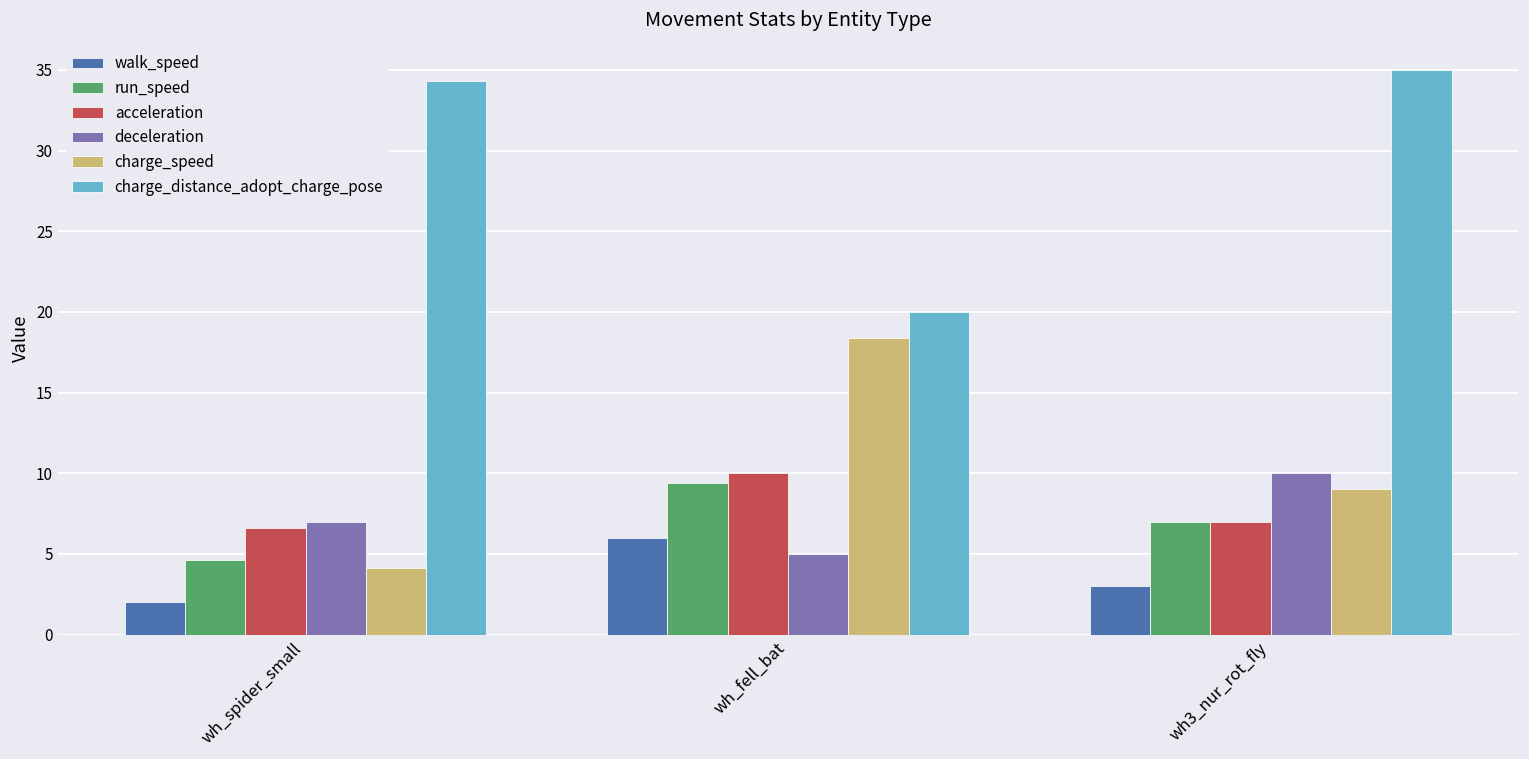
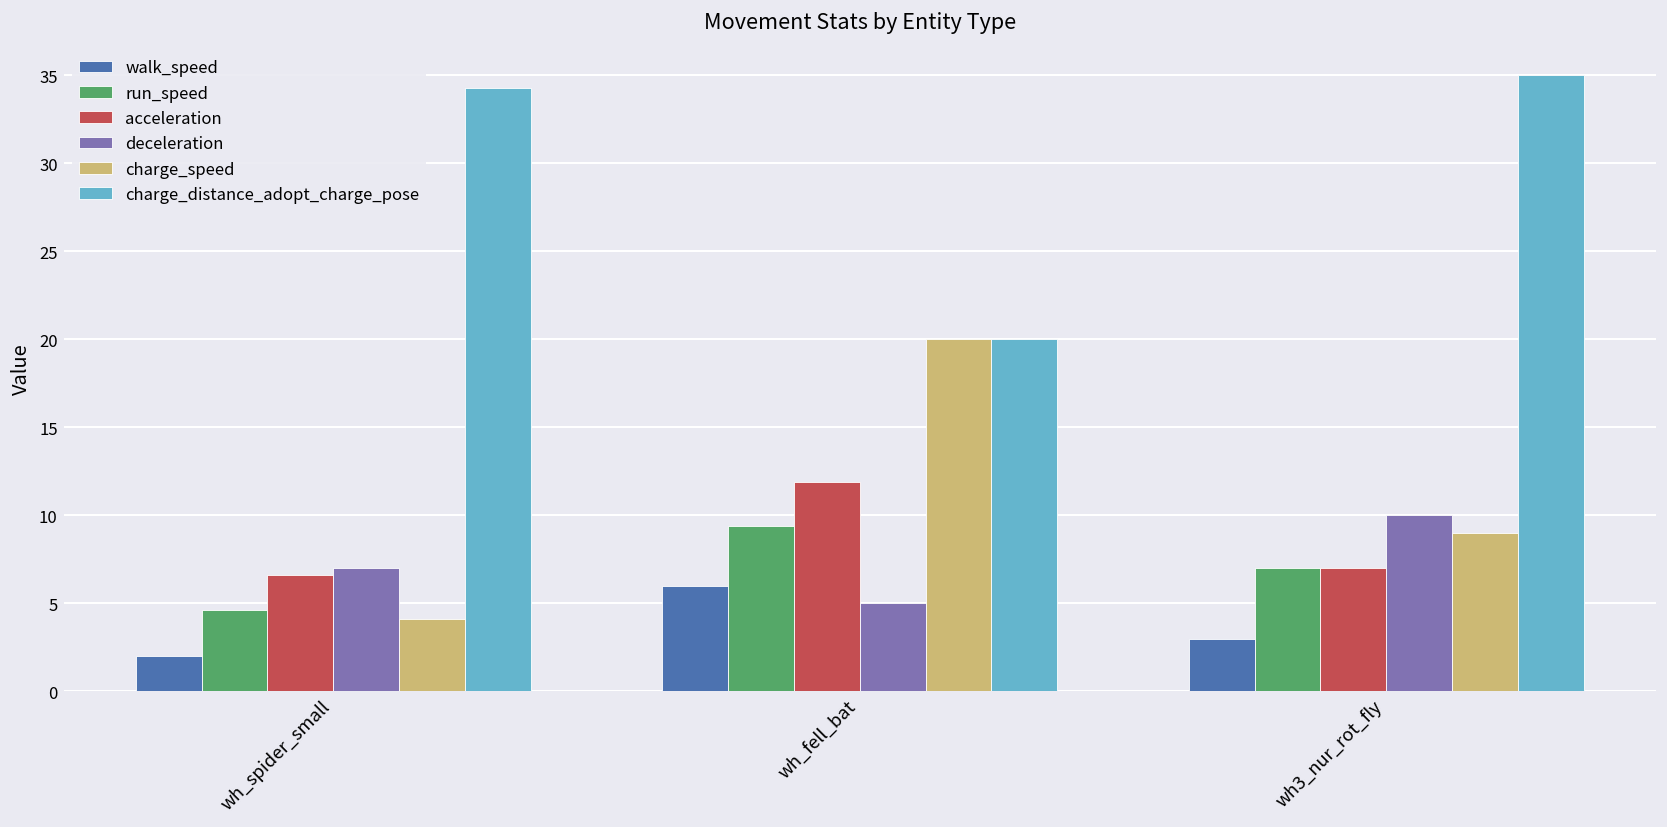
acceleration, wh_fell_bat: 10.0 -> 11.9
charge_speed, wh_fell_bat: 18.4 -> 20.0
